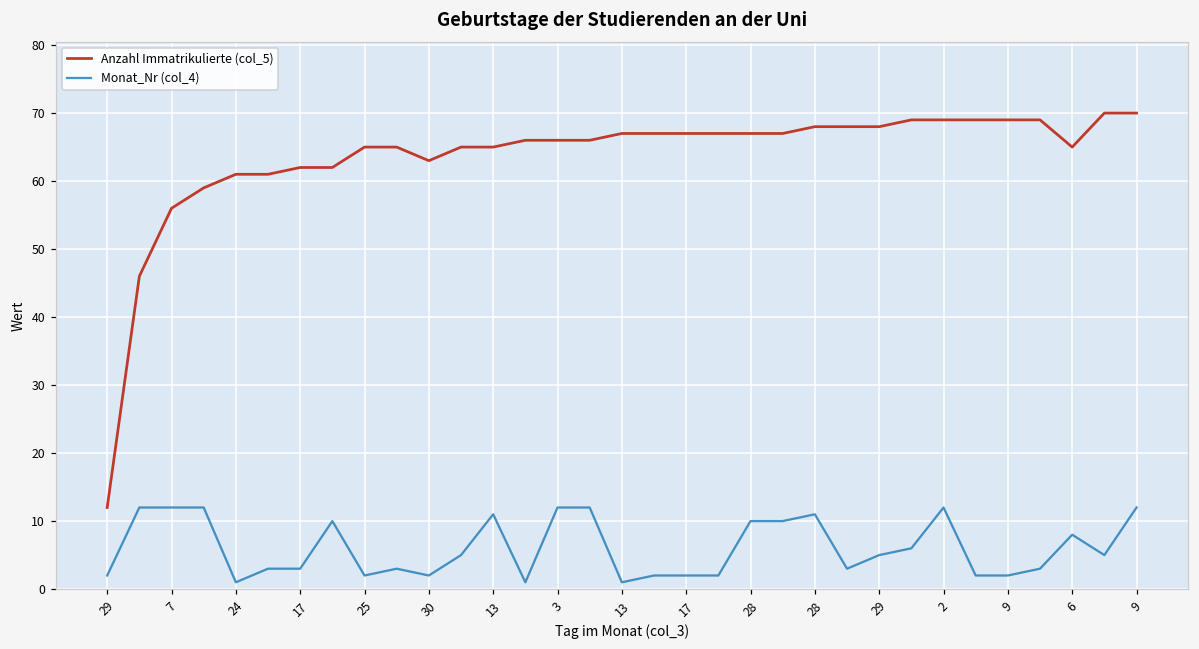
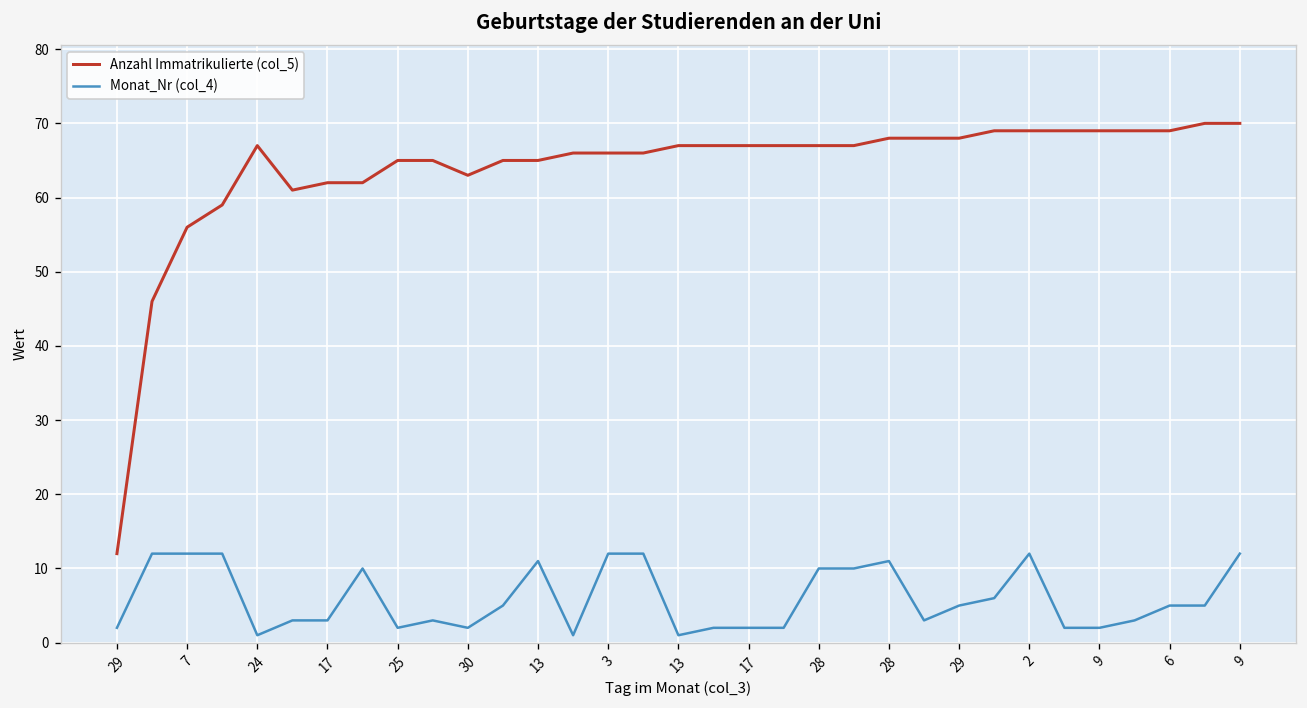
Anzahl Immatrikulierte (col_5), 24: 61 -> 67
Anzahl Immatrikulierte (col_5), 6: 65 -> 69
Monat_Nr (col_4), 6: 8 -> 5
